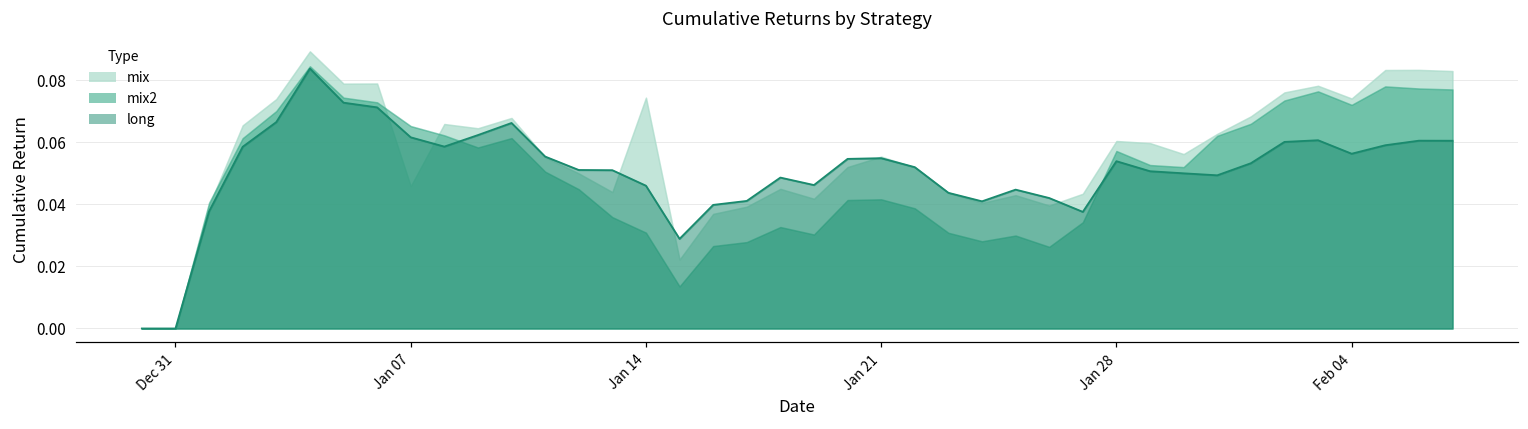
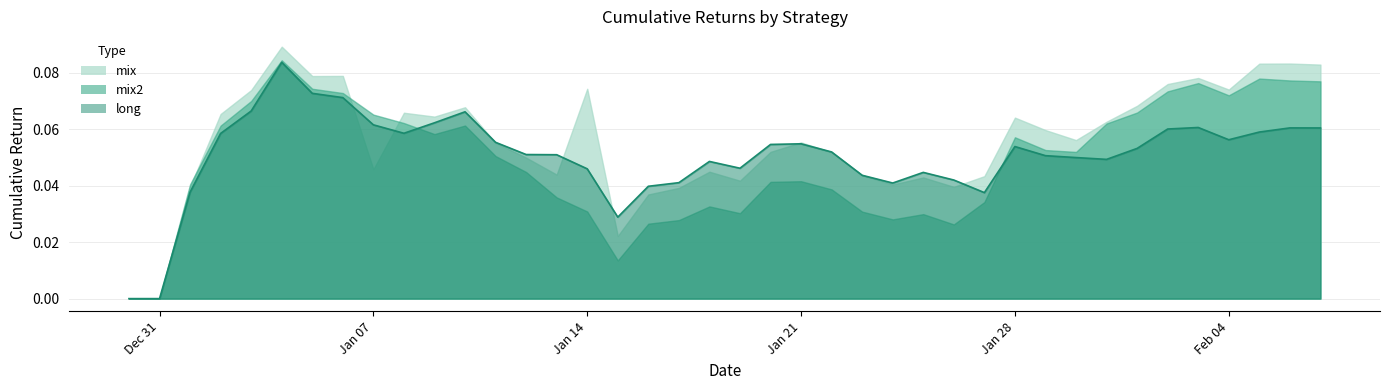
mix, Jan 28: 0.060 -> 0.064
